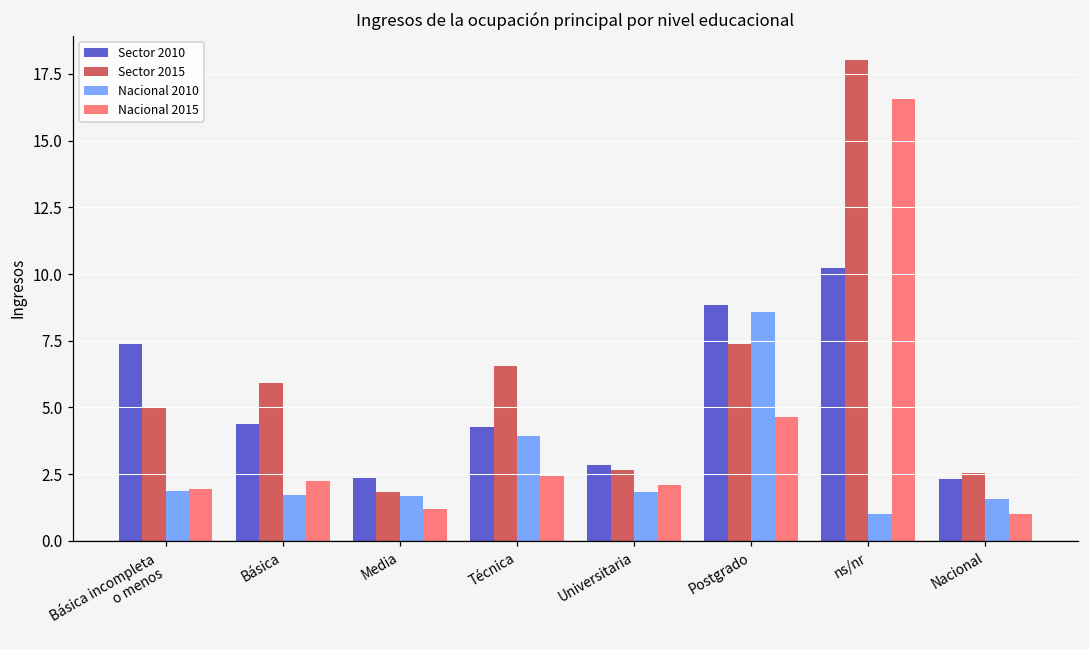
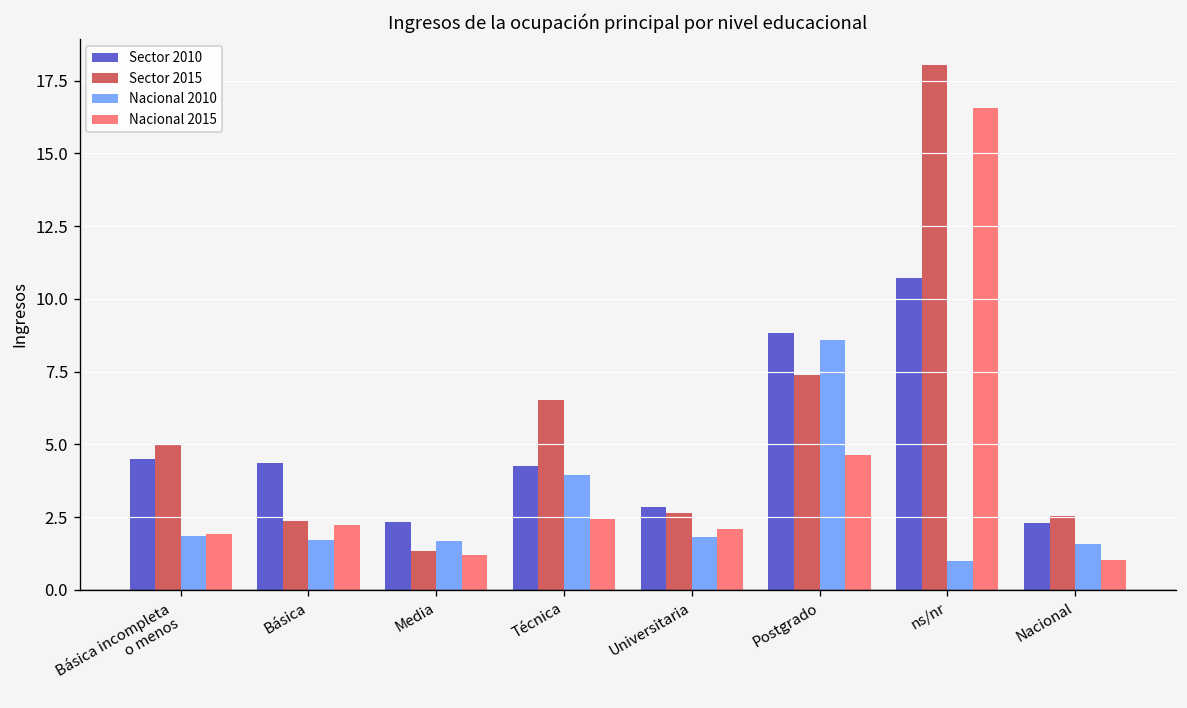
Sector 2010, Básica incompleta o menos: 7.4 -> 4.5
Sector 2015, Básica: 5.9 -> 2.4
Sector 2015, Media: 1.8 -> 1.3
Sector 2010, ns/nr: 10.2 -> 10.7
